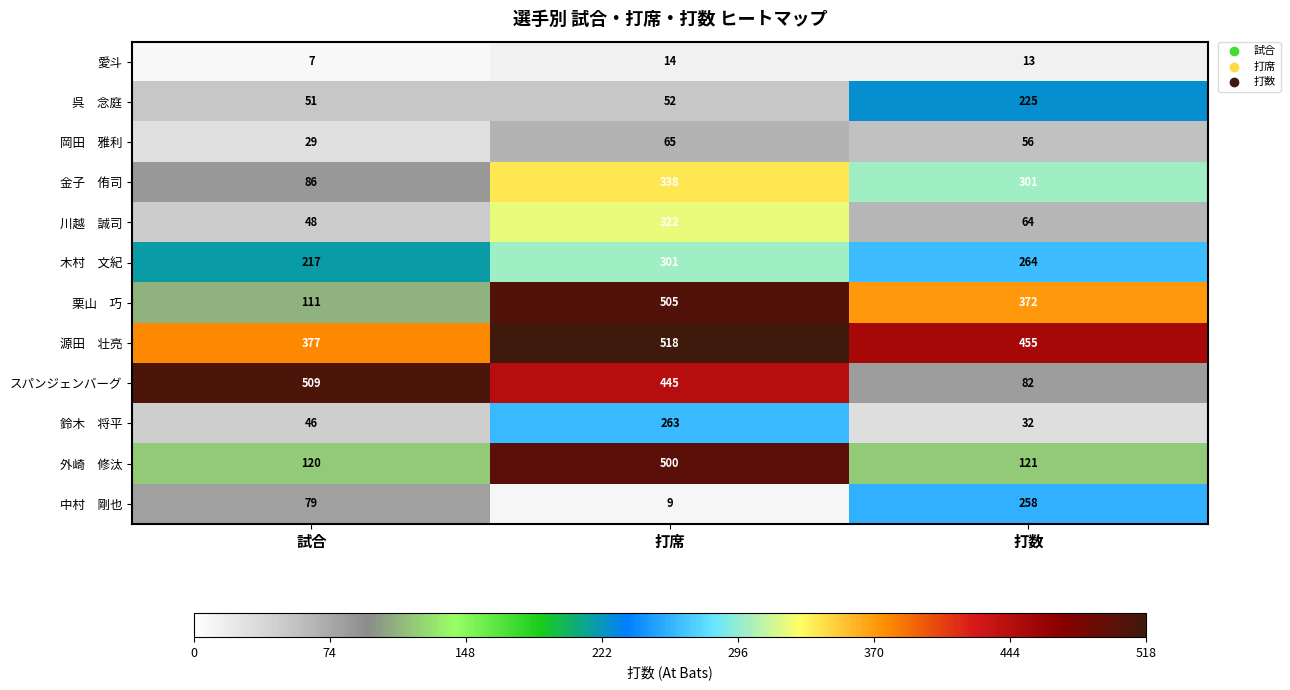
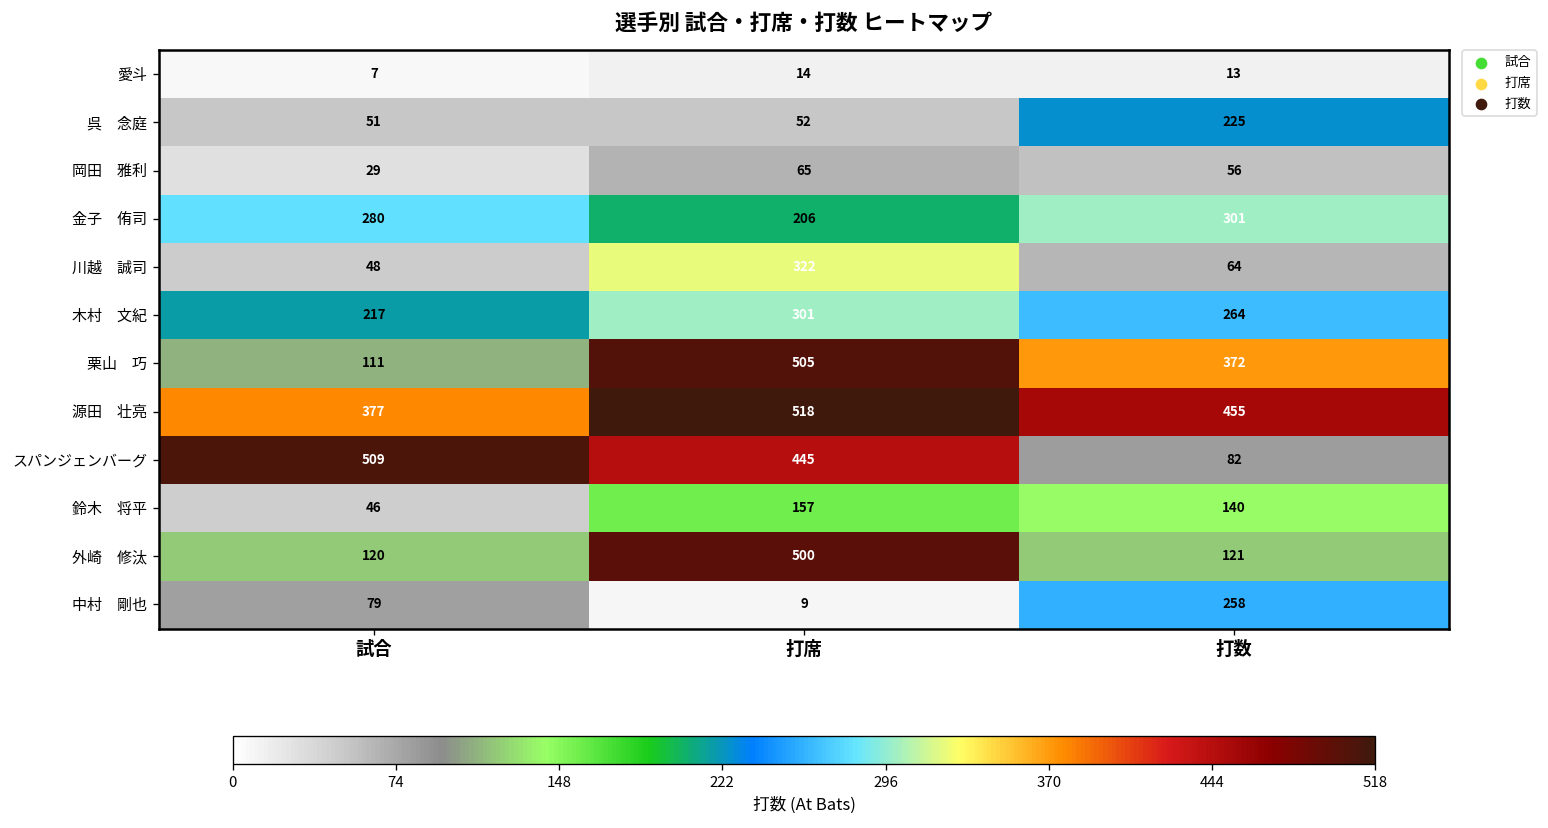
金子 侑司, 試合: 86 -> 280
金子 侑司, 打席: 338 -> 206
鈴木 将平, 打席: 263 -> 157
鈴木 将平, 打数: 32 -> 140
